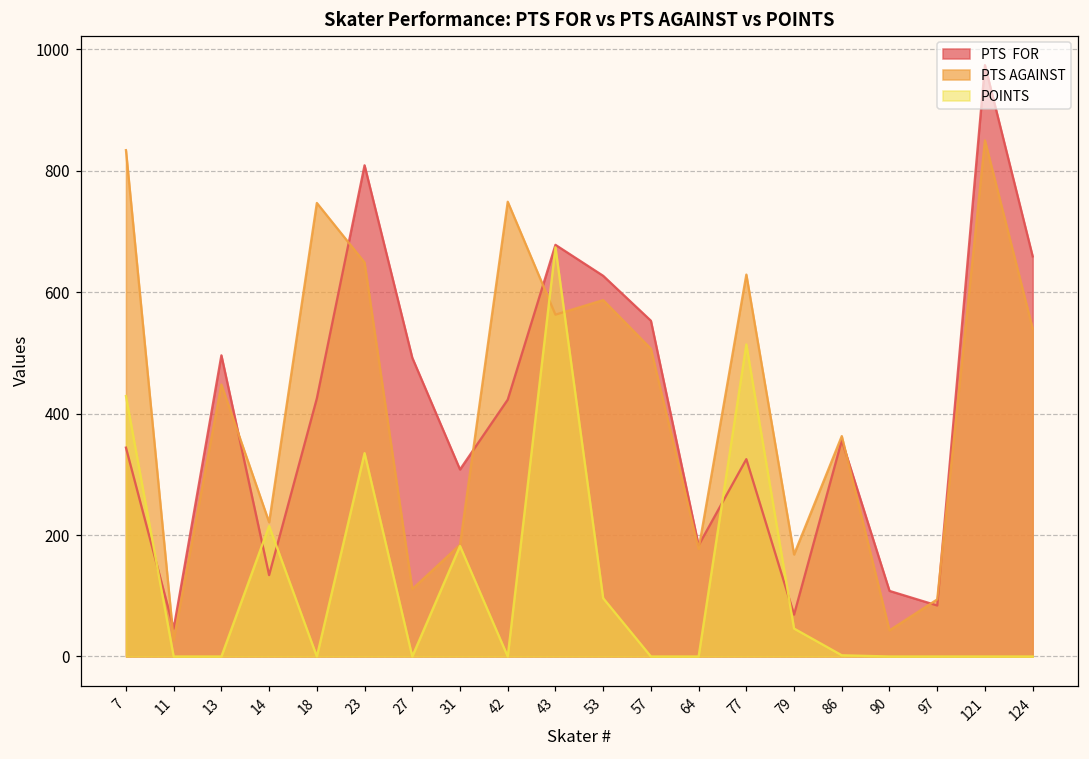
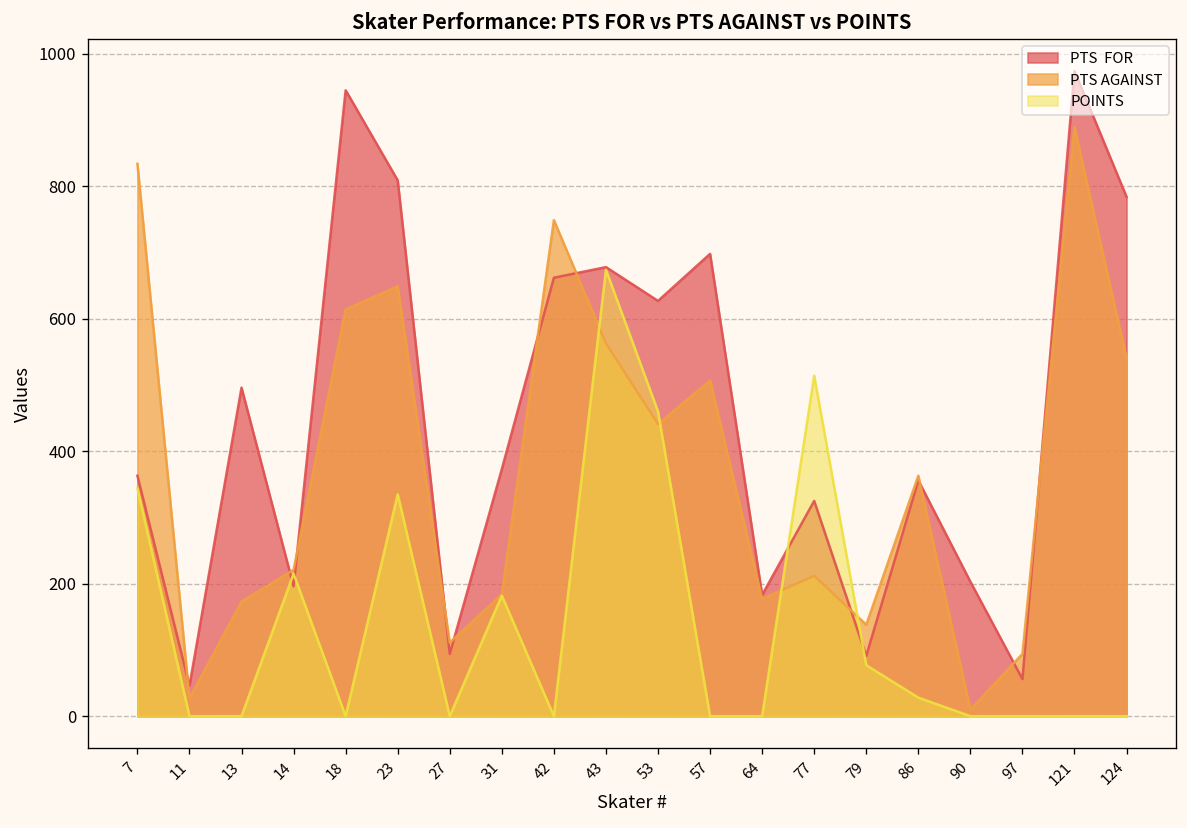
PTS FOR, 7: 340 -> 360
POINTS, 7: 430 -> 340
PTS AGAINST, 13: 450 -> 170
PTS FOR, 14: 130 -> 200
PTS FOR, 18: 430 -> 950
PTS AGAINST, 18: 750 -> 610
PTS FOR, 27: 490 -> 90
PTS FOR, 31: 310 -> 370
PTS FOR, 42: 420 -> 660
PTS AGAINST, 53: 590 -> 440
POINTS, 53: 100 -> 460
PTS FOR, 57: 550 -> 700
PTS AGAINST, 77: 630 -> 210
PTS FOR, 79: 70 -> 90
PTS AGAINST, 79: 170 -> 140
POINTS, 79: 50 -> 80
POINTS, 86: 0 -> 30
PTS FOR, 90: 110 -> 200
PTS AGAINST, 90: 40 -> 10
PTS FOR, 97: 80 -> 60
PTS AGAINST, 121: 850 -> 890
PTS FOR, 124: 660 -> 780
